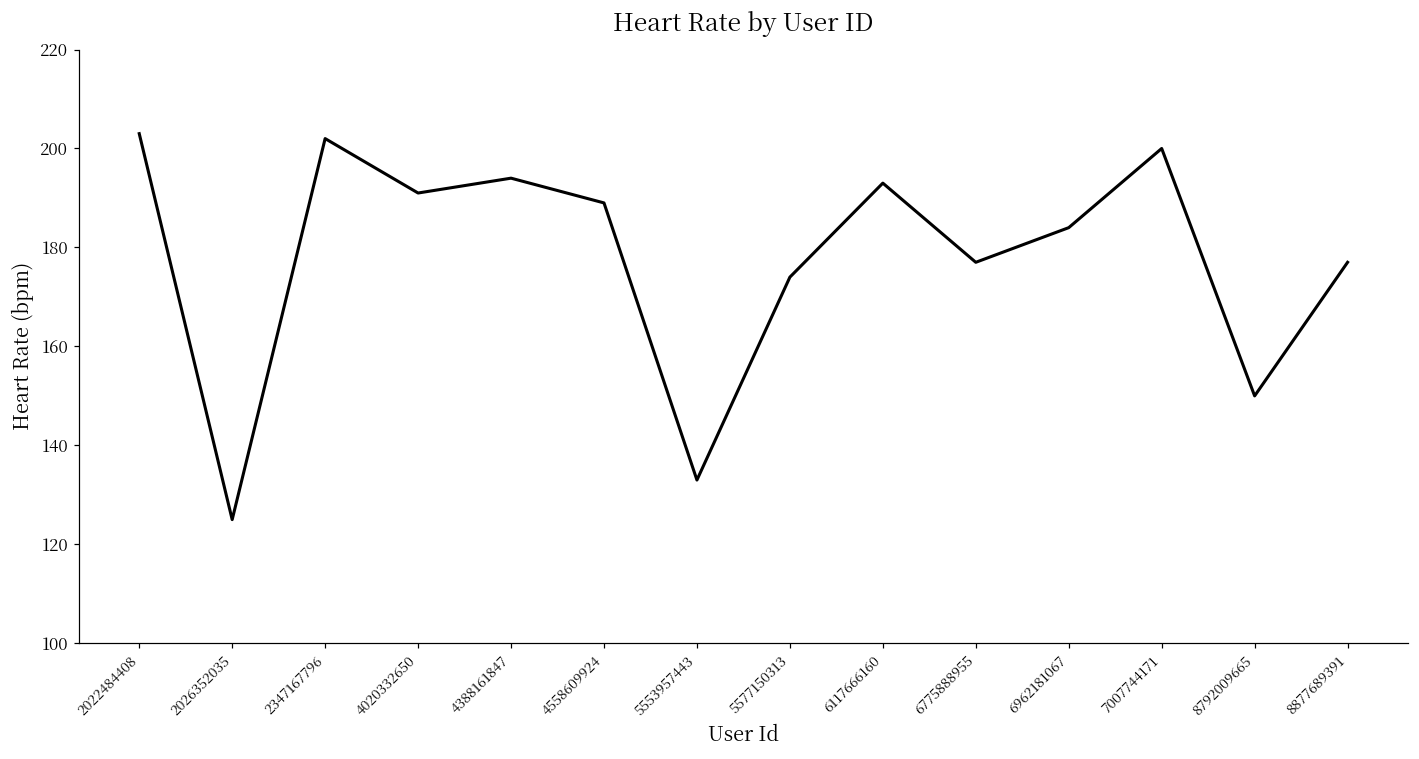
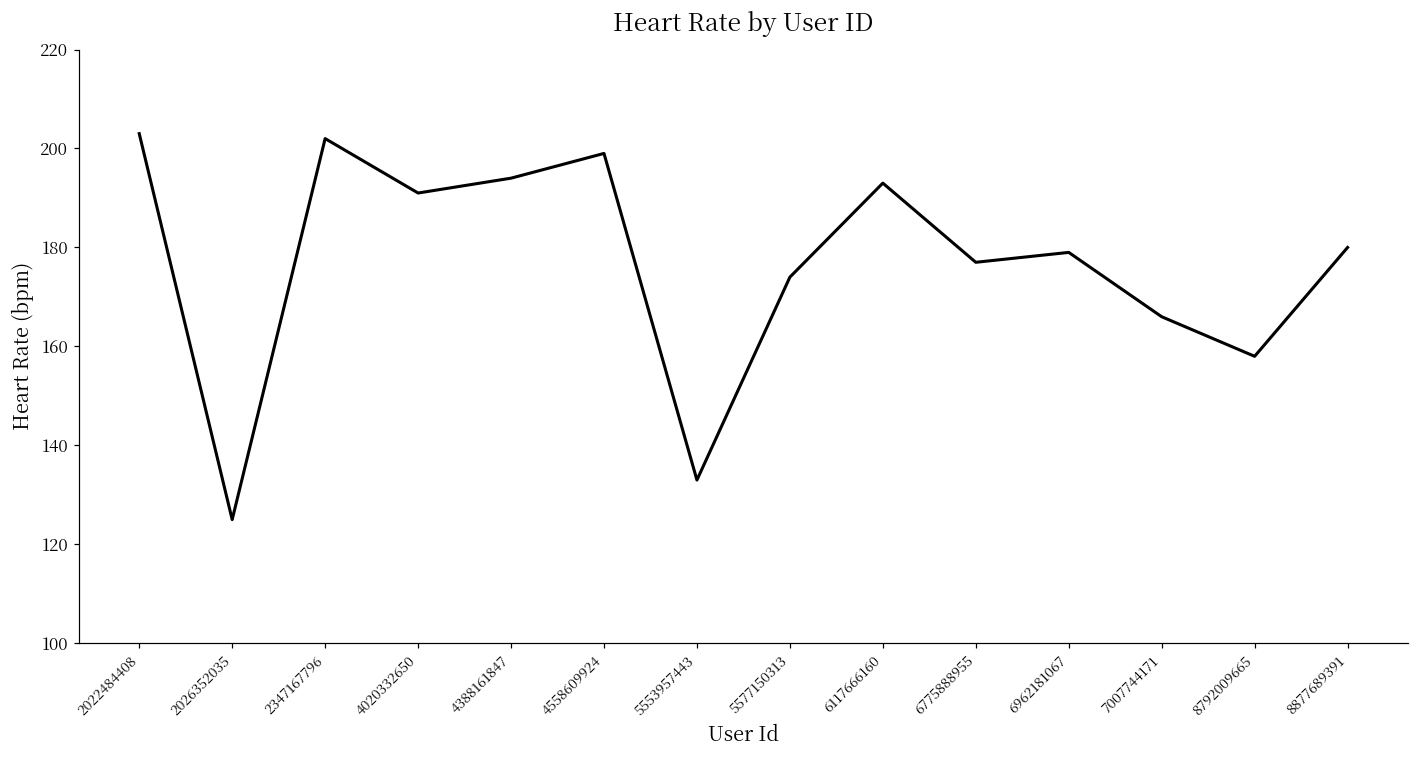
4558609924: 189 -> 199
6962181067: 184 -> 179
7007744171: 200 -> 166
8792009665: 150 -> 158
8877689391: 177 -> 180
